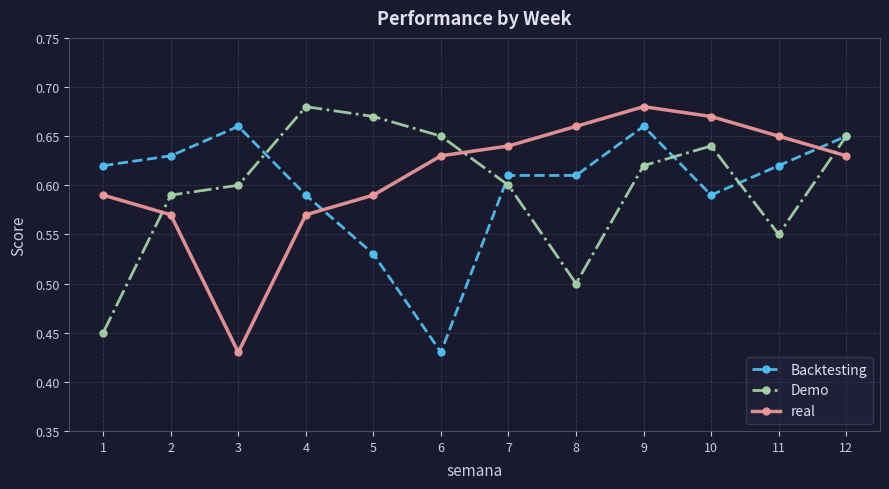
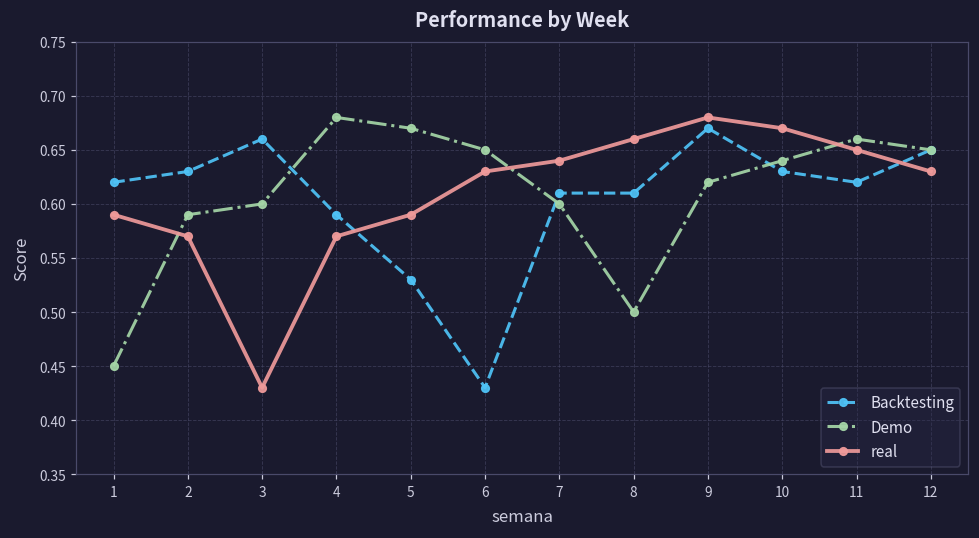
Backtesting, 9: 0.66 -> 0.67
Backtesting, 10: 0.59 -> 0.63
Demo, 11: 0.55 -> 0.66
